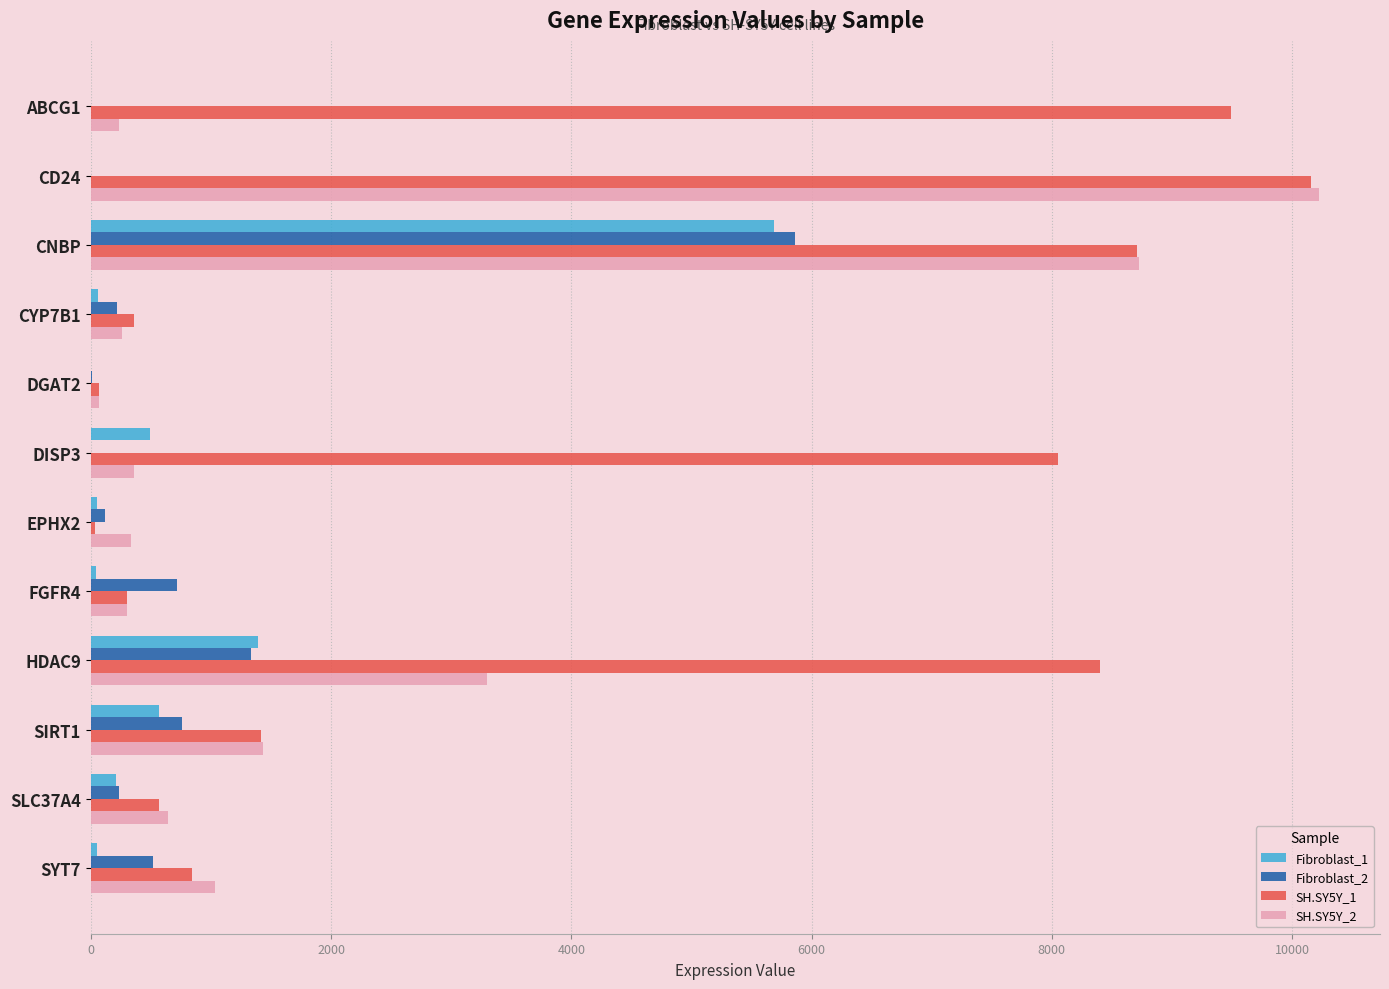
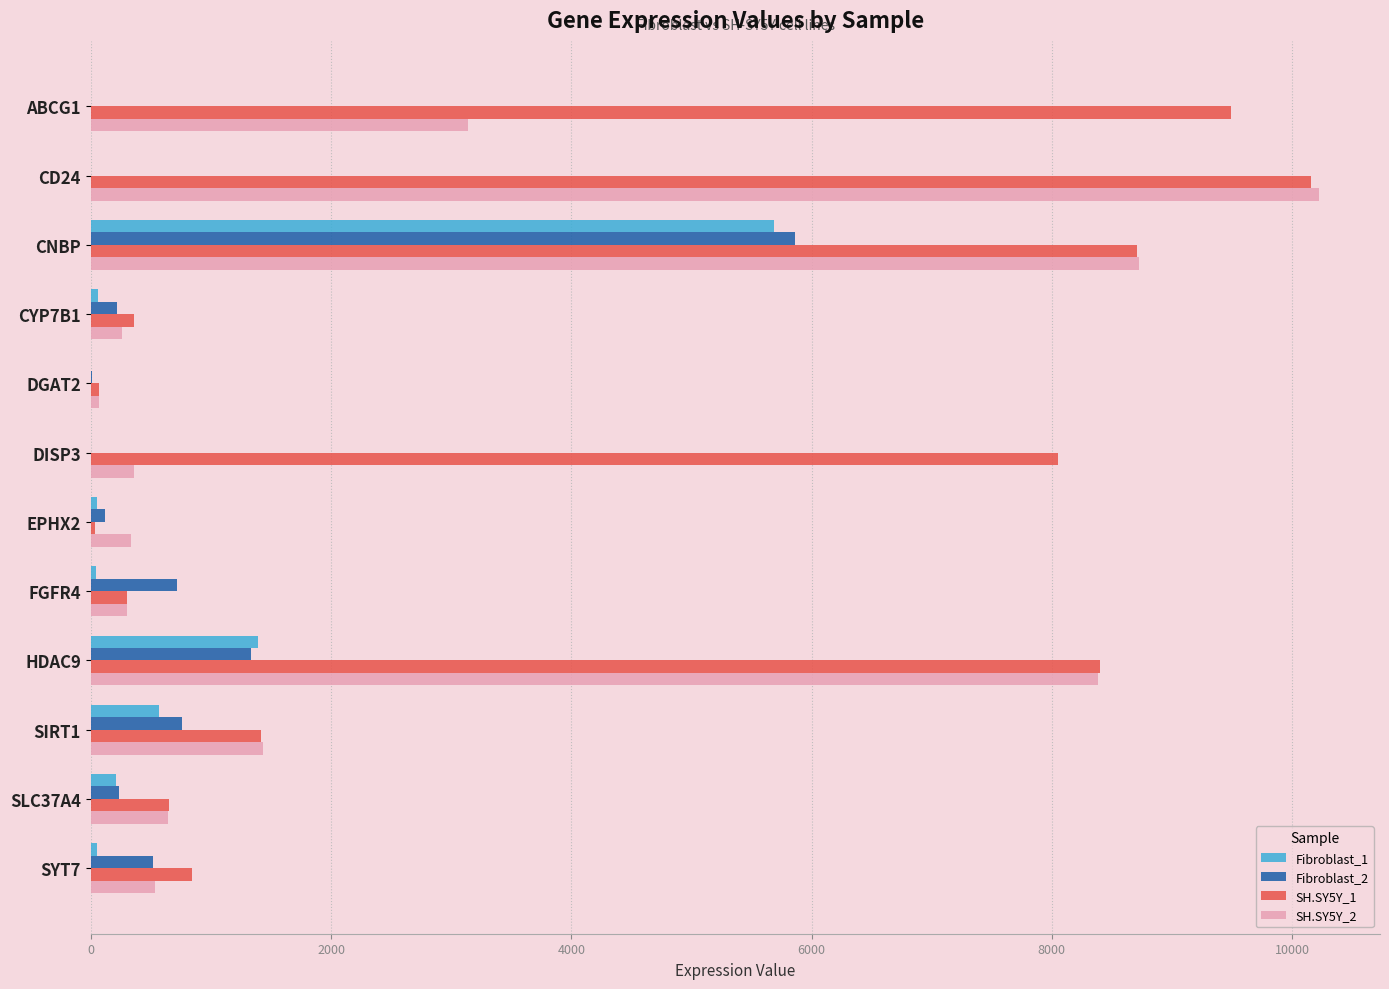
SH.SY5Y_2, ABCG1: 240 -> 3140
Fibroblast_1, DISP3: 490 -> 0
SH.SY5Y_2, HDAC9: 3300 -> 8380
SH.SY5Y_1, SLC37A4: 570 -> 650
SH.SY5Y_2, SYT7: 1030 -> 540
